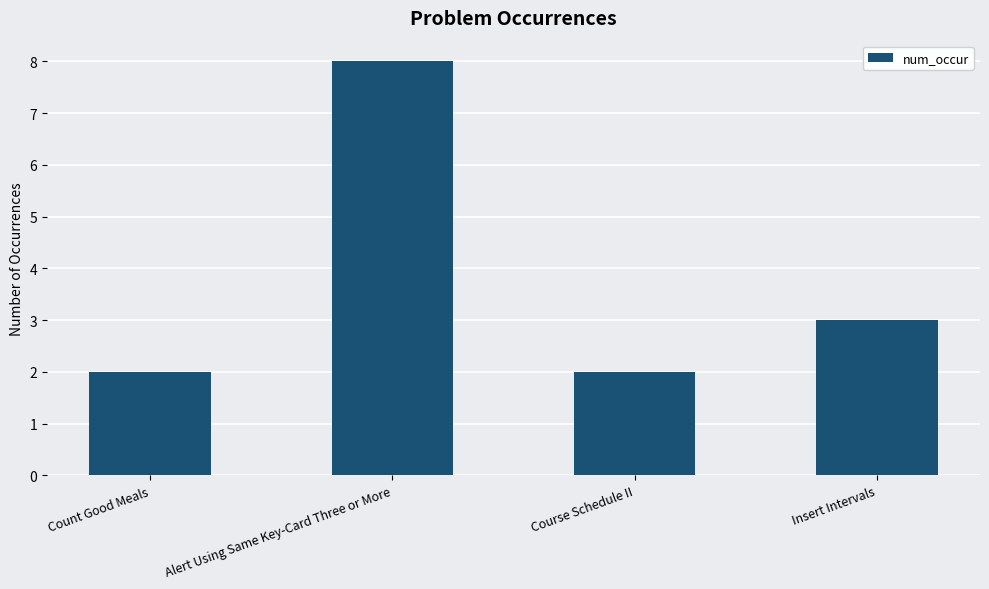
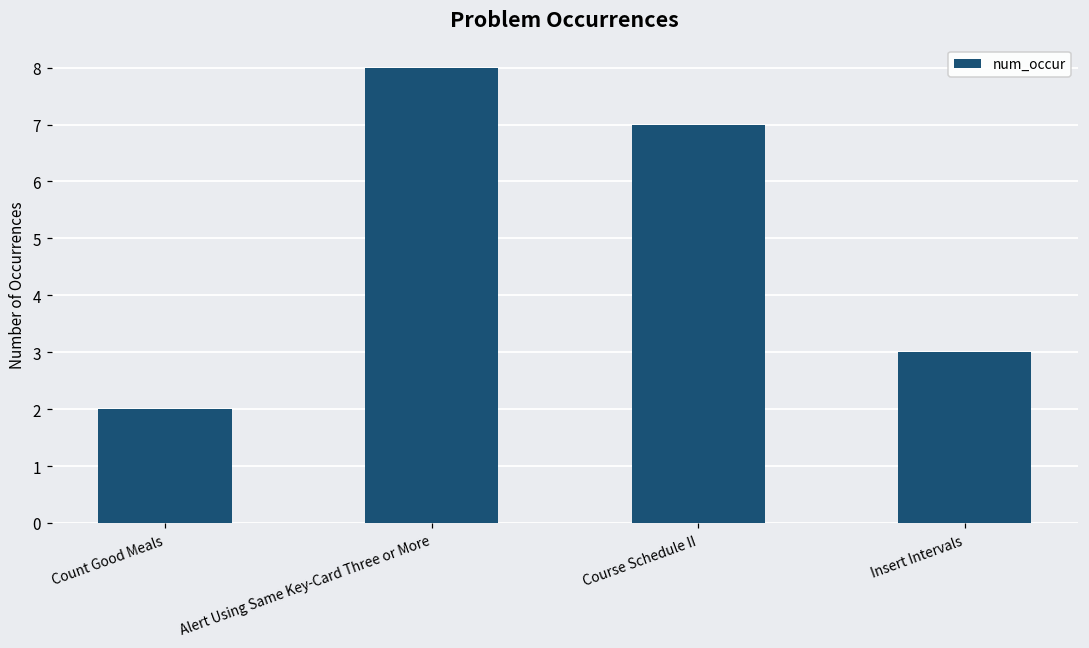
Course Schedule II: 2 -> 7
